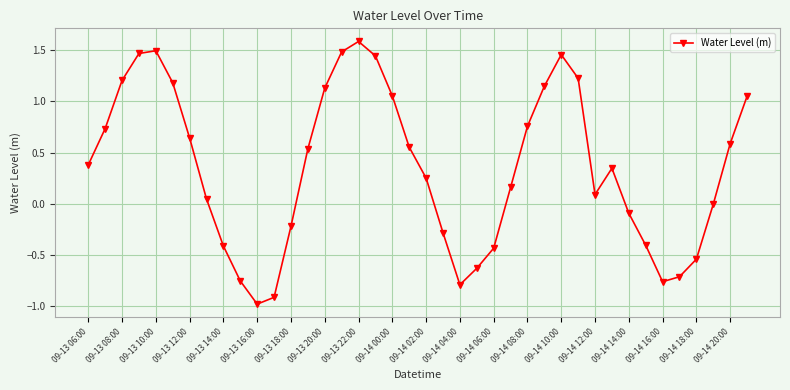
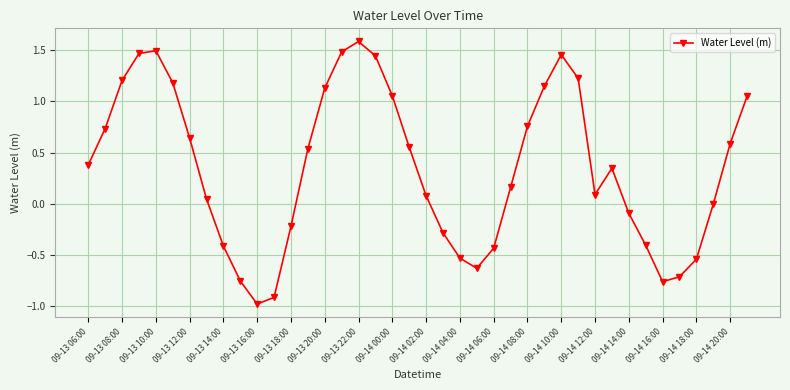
09-14 02:00: 0.25 -> 0.08
09-14 04:00: -0.79 -> -0.53
